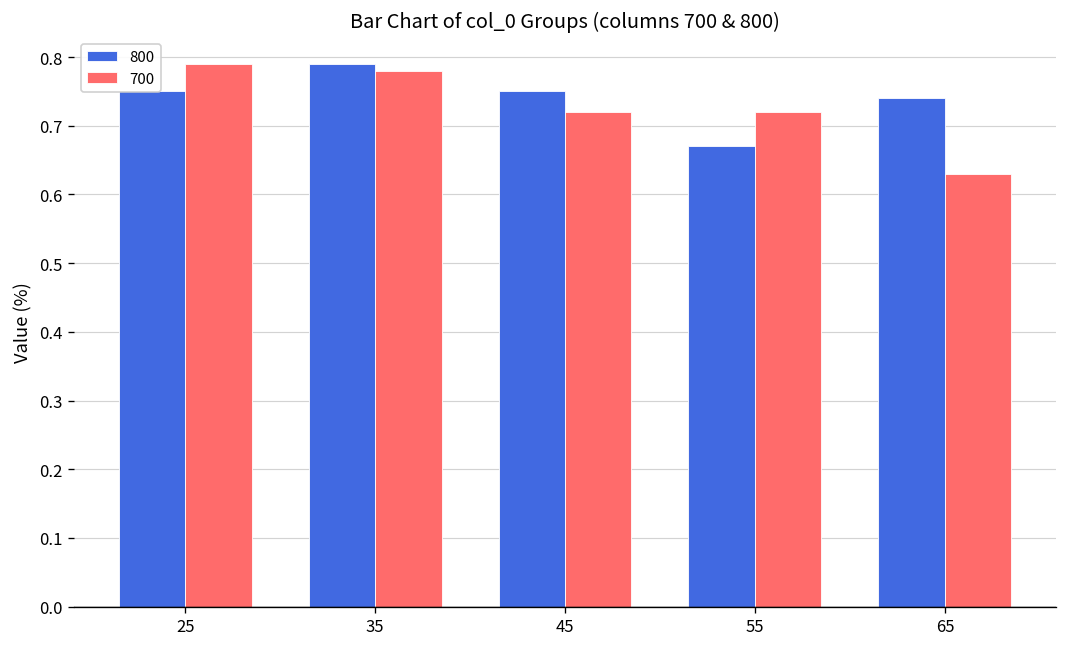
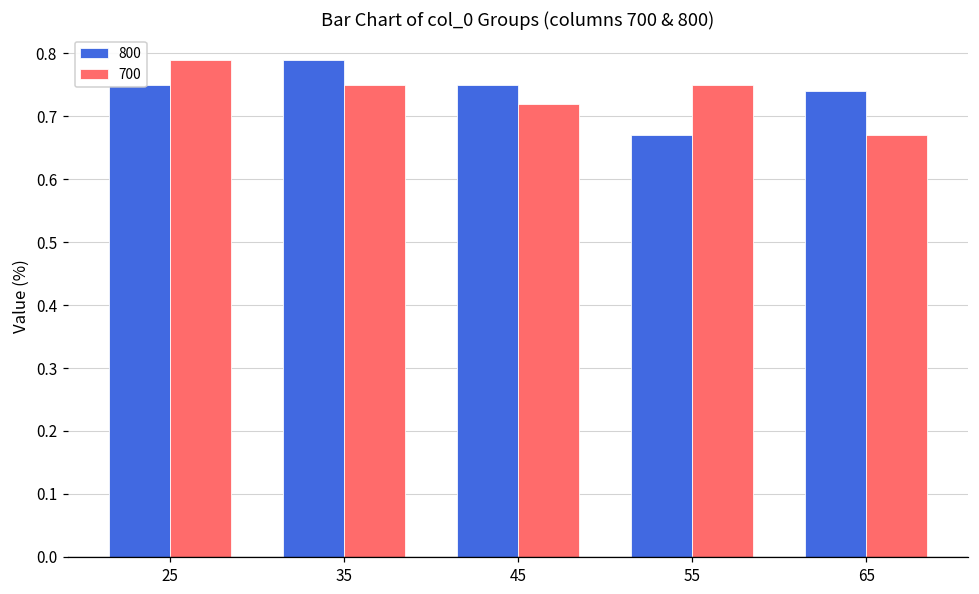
700, 35: 0.78 -> 0.75
700, 55: 0.72 -> 0.75
700, 65: 0.63 -> 0.67
